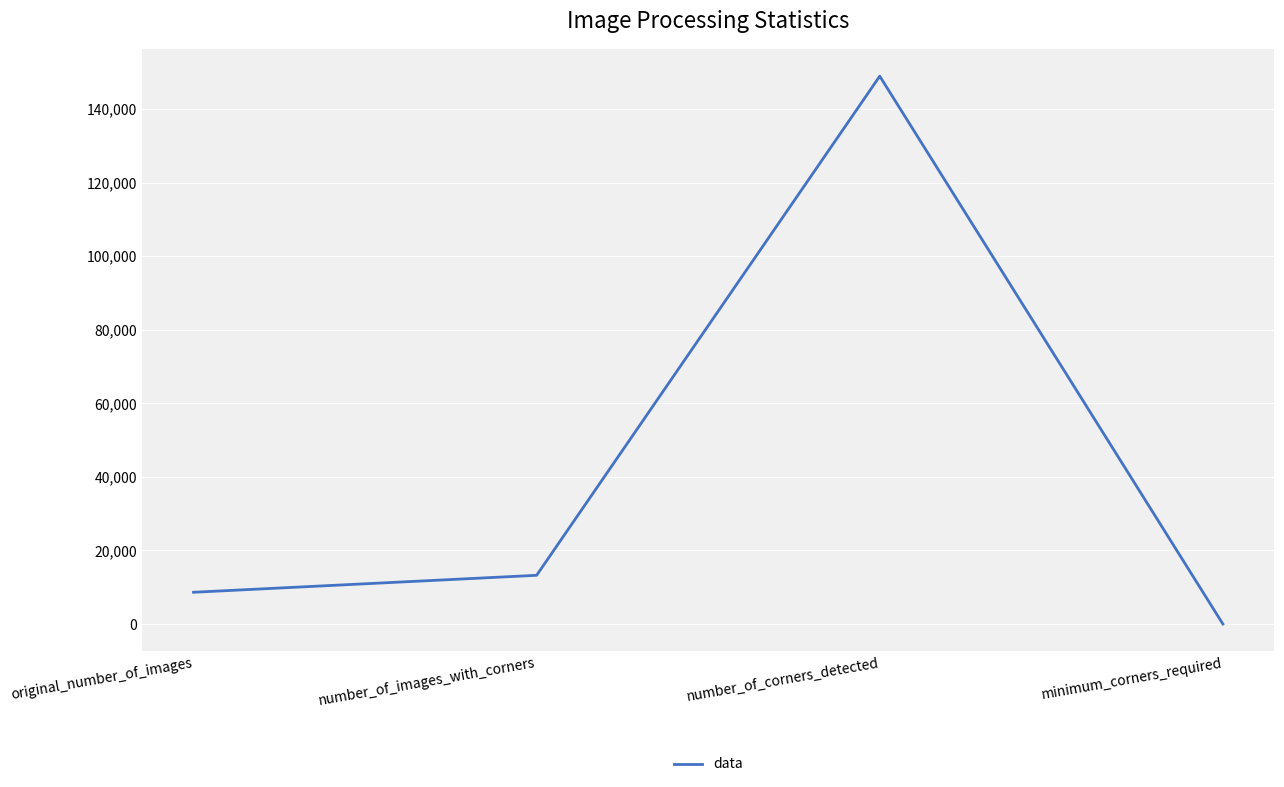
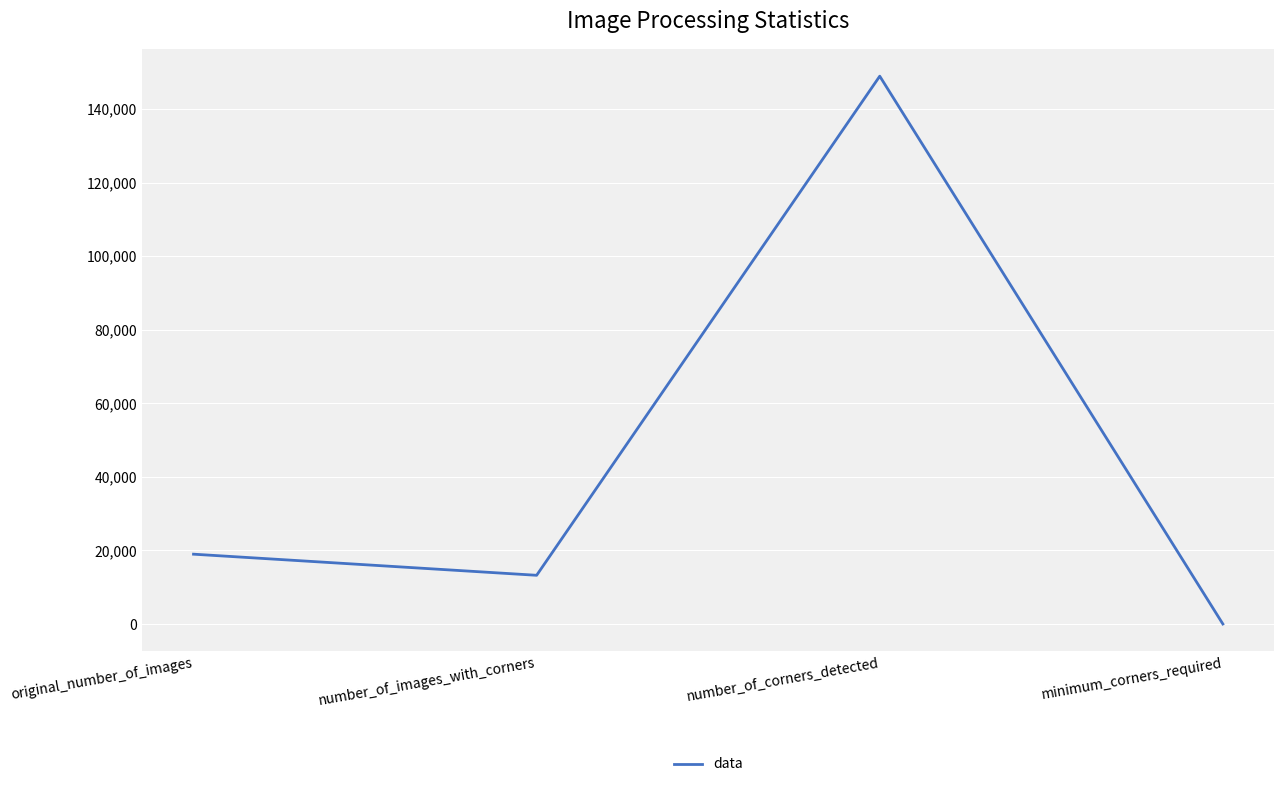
original_number_of_images: 9,000 -> 19,000
